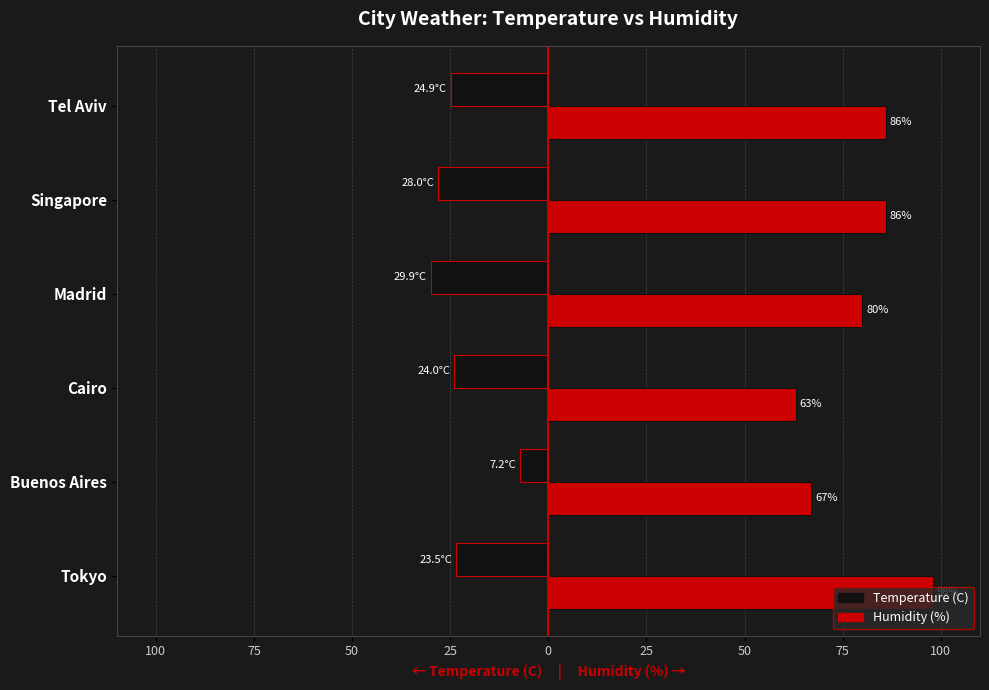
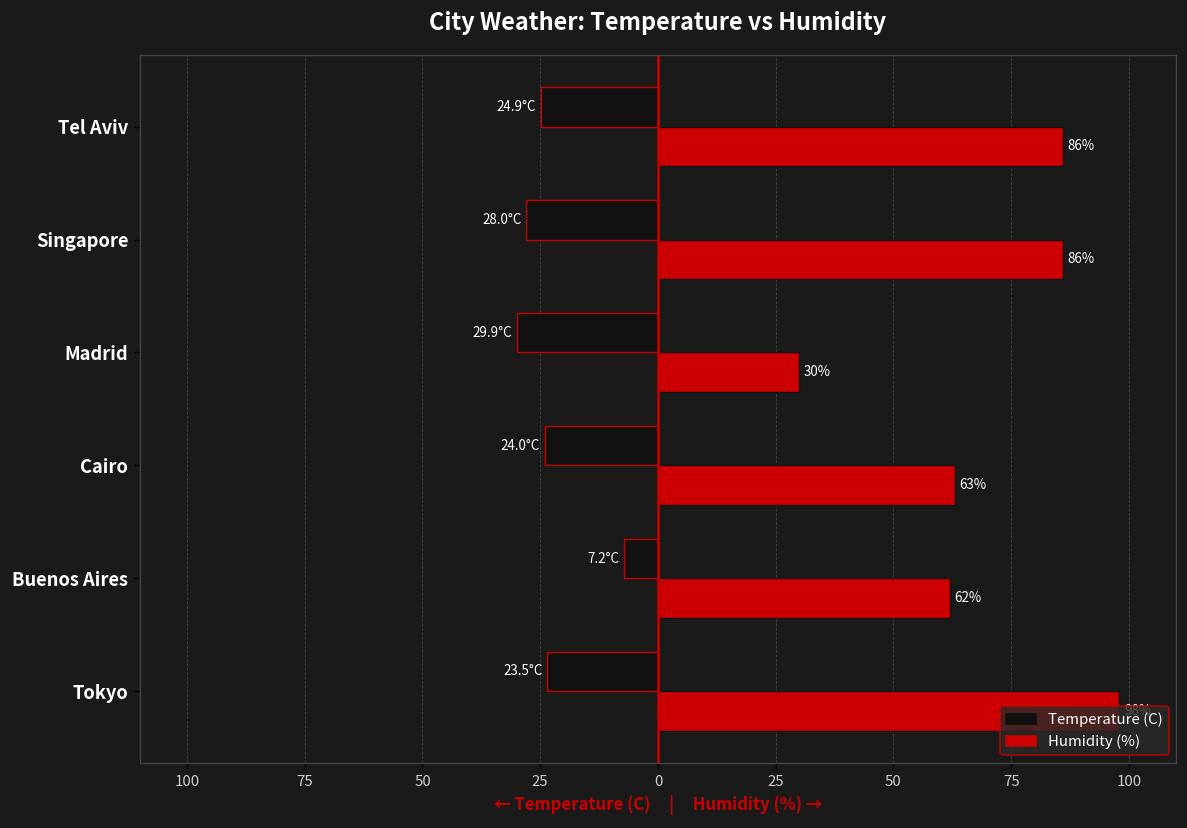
Humidity (%), Madrid: 80% -> 30%
Humidity (%), Buenos Aires: 67% -> 62%
